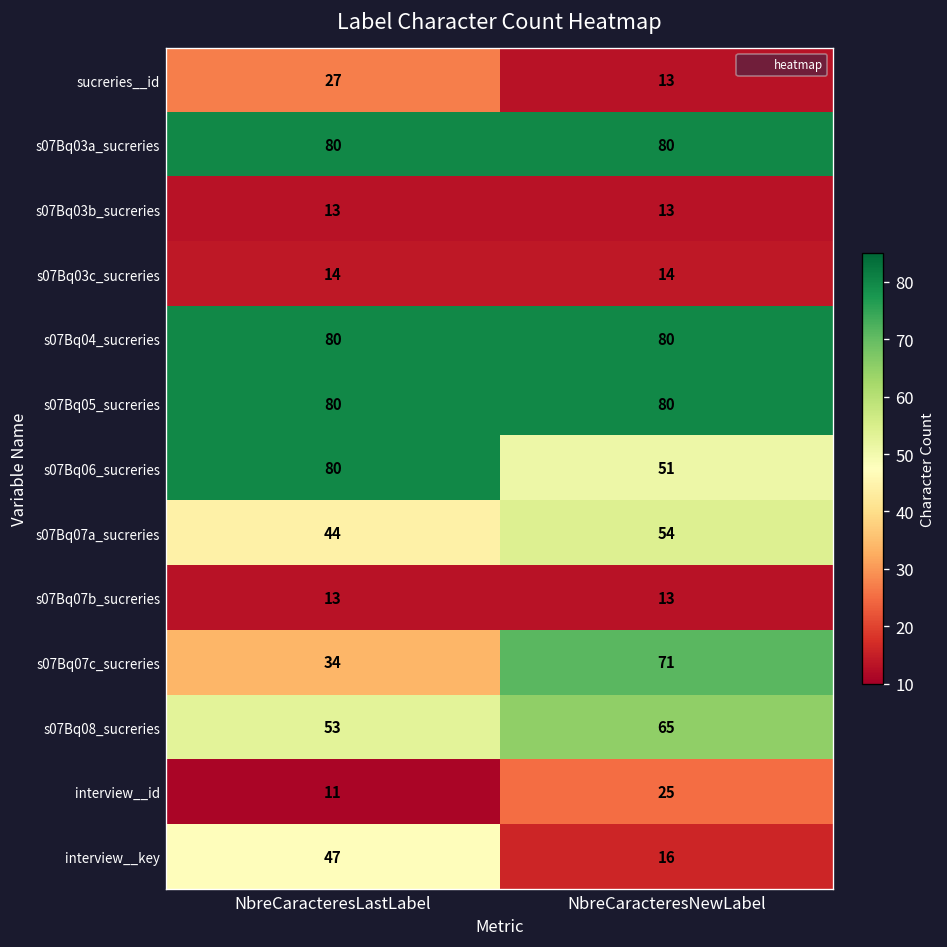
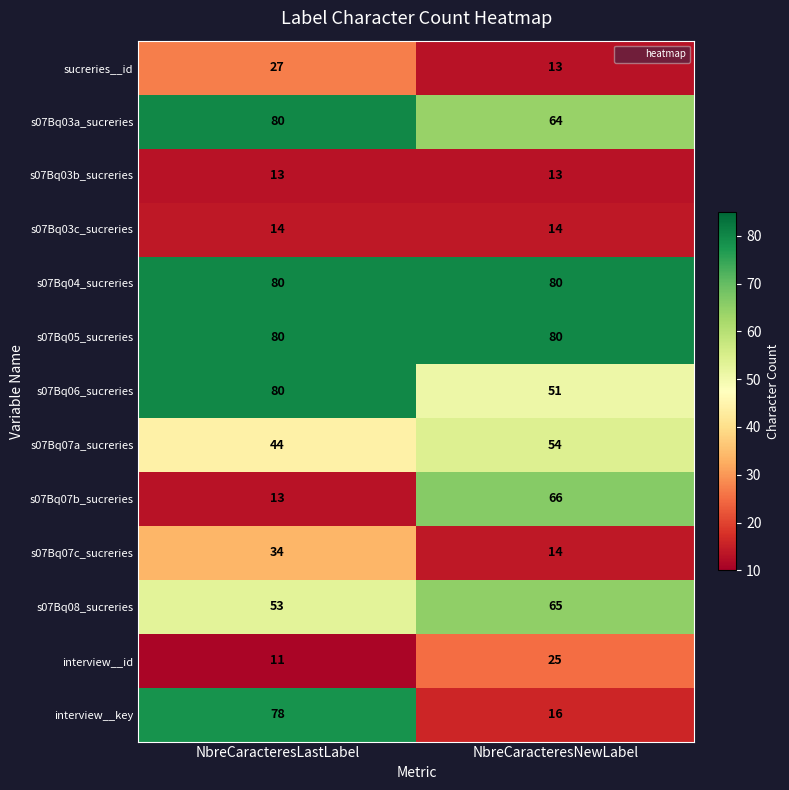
s07Bq03a_sucreries, NbreCaracteresNewLabel: 80 -> 64
s07Bq07b_sucreries, NbreCaracteresNewLabel: 13 -> 66
s07Bq07c_sucreries, NbreCaracteresNewLabel: 71 -> 14
interview__key, NbreCaracteresLastLabel: 47 -> 78
